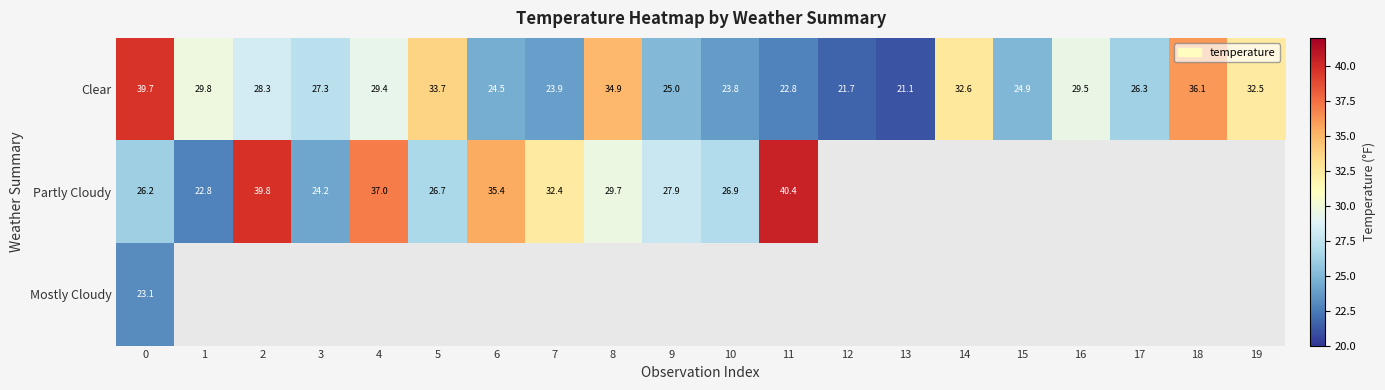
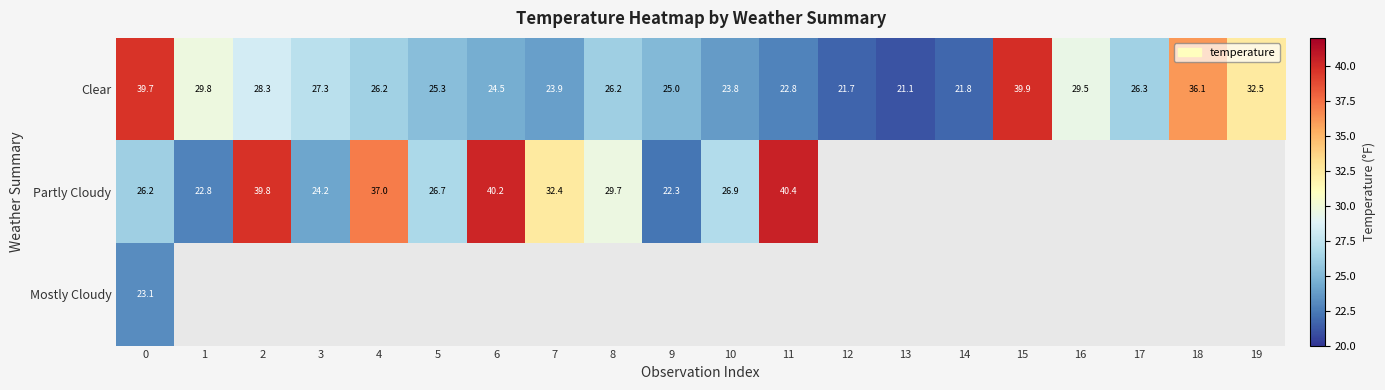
Clear, 4: 29.4 -> 26.2
Clear, 5: 33.7 -> 25.3
Clear, 8: 34.9 -> 26.2
Clear, 14: 32.6 -> 21.8
Clear, 15: 24.9 -> 39.9
Partly Cloudy, 6: 35.4 -> 40.2
Partly Cloudy, 9: 27.9 -> 22.3
